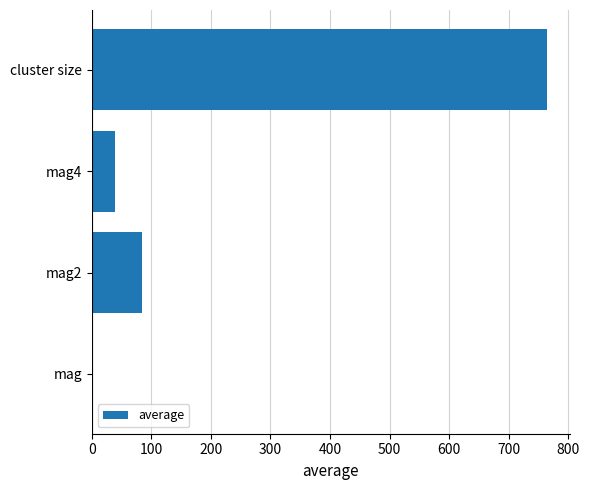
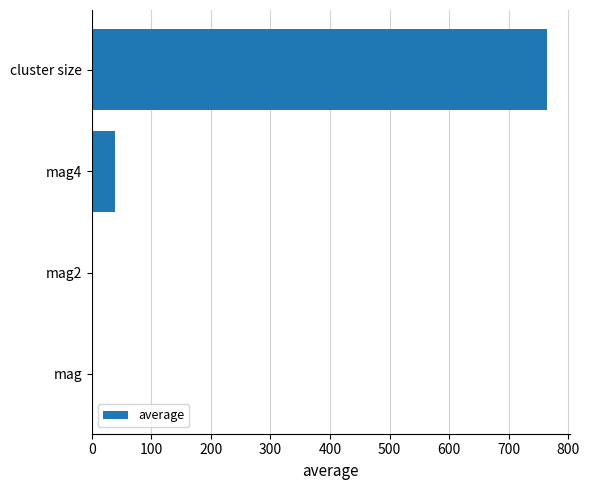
mag2: 80 -> 0
